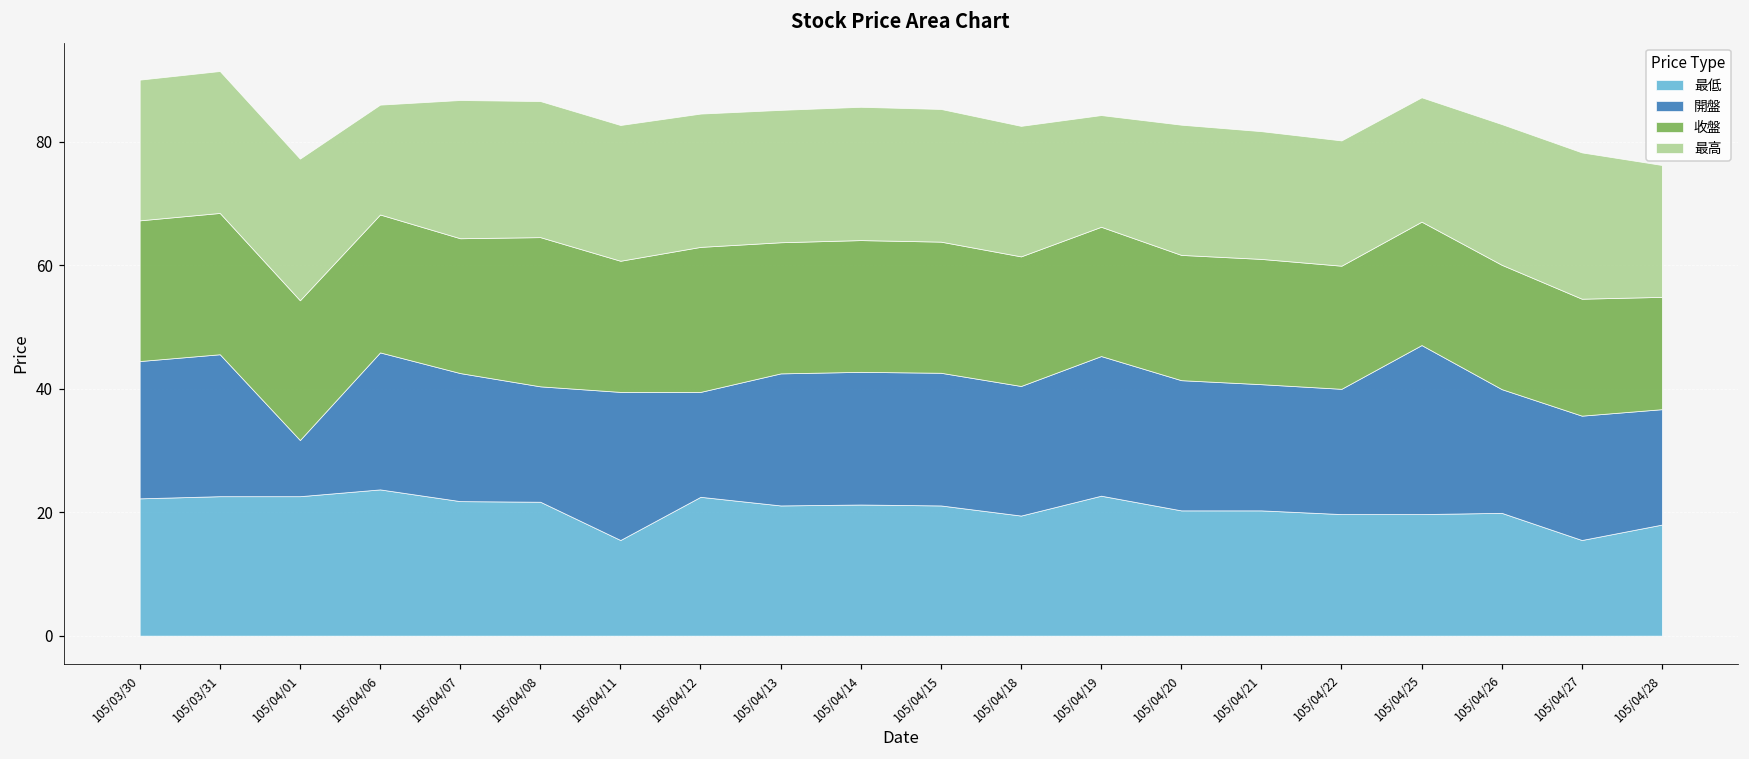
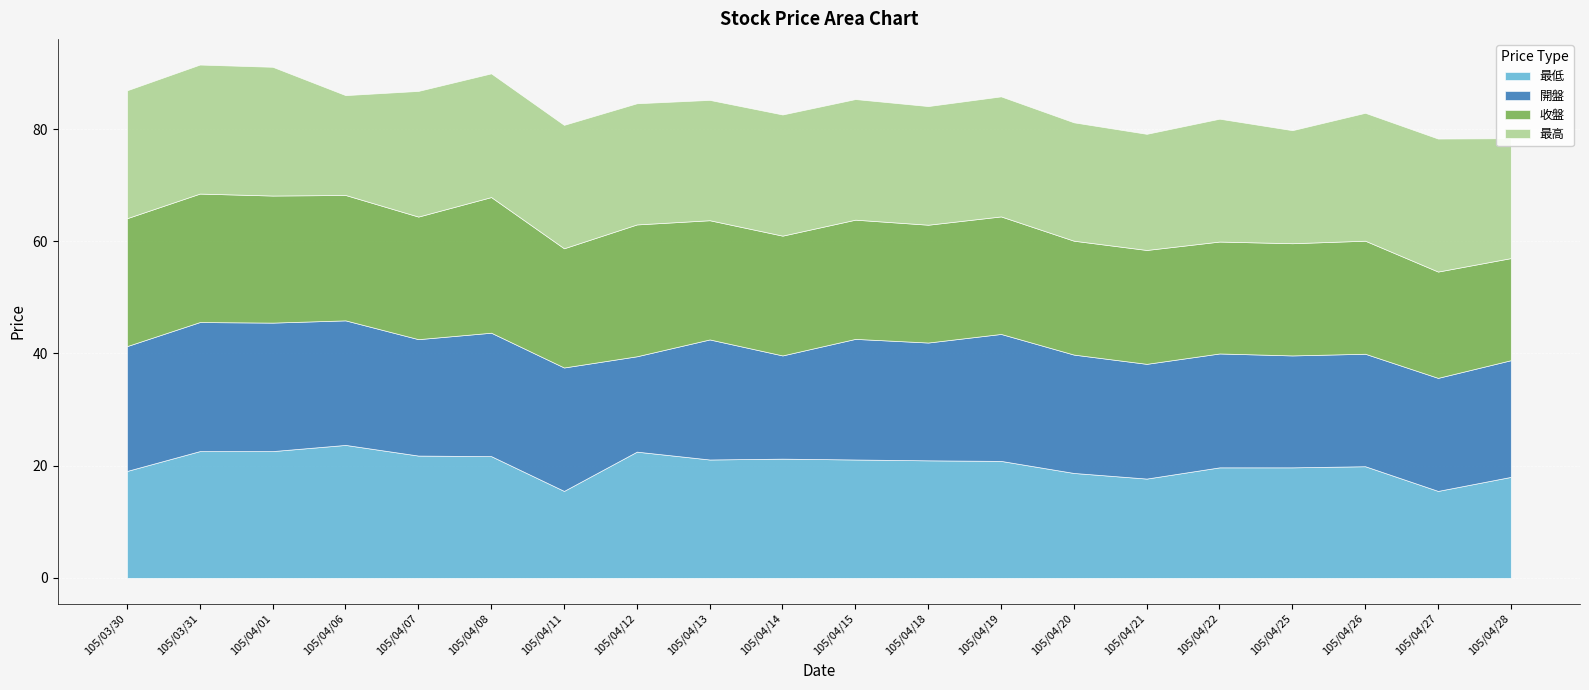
最低, 105/03/30: 22 -> 19
開盤, 105/04/01: 9 -> 23
開盤, 105/04/08: 19 -> 22
開盤, 105/04/11: 24 -> 22
開盤, 105/04/14: 22 -> 18
最低, 105/04/18: 19 -> 21
最低, 105/04/19: 23 -> 21
最高, 105/04/19: 18 -> 21
最低, 105/04/20: 20 -> 19
最低, 105/04/21: 20 -> 18
最高, 105/04/22: 20 -> 22
開盤, 105/04/25: 27 -> 20
開盤, 105/04/28: 19 -> 21
